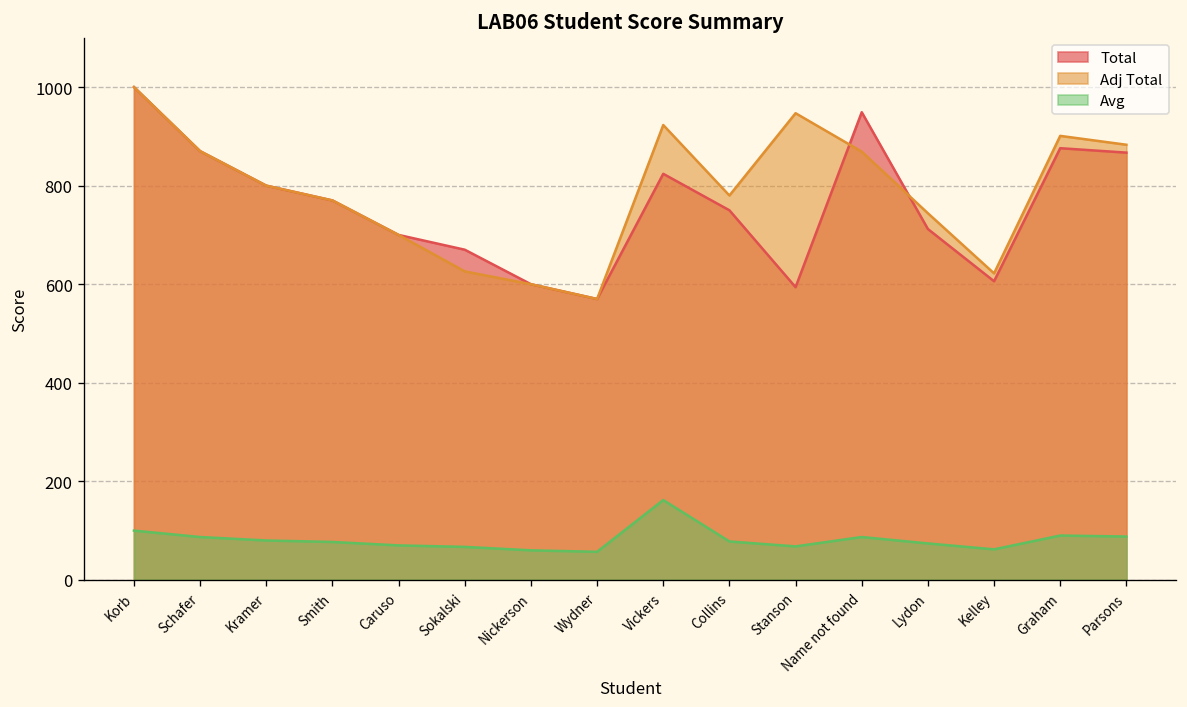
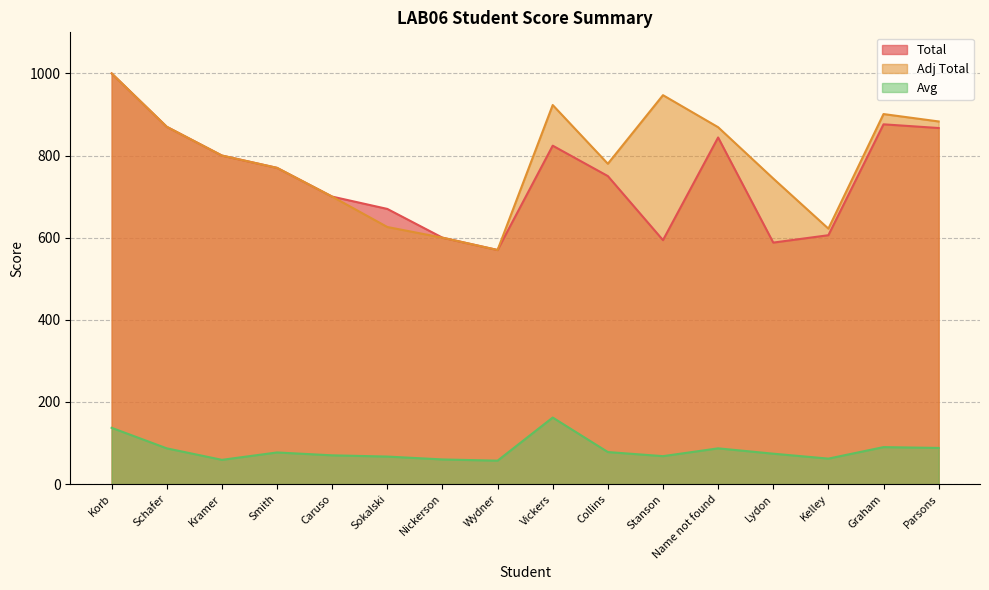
Avg, Korb: 100 -> 140
Avg, Kramer: 80 -> 60
Total, Name not found: 950 -> 840
Total, Lydon: 710 -> 590
